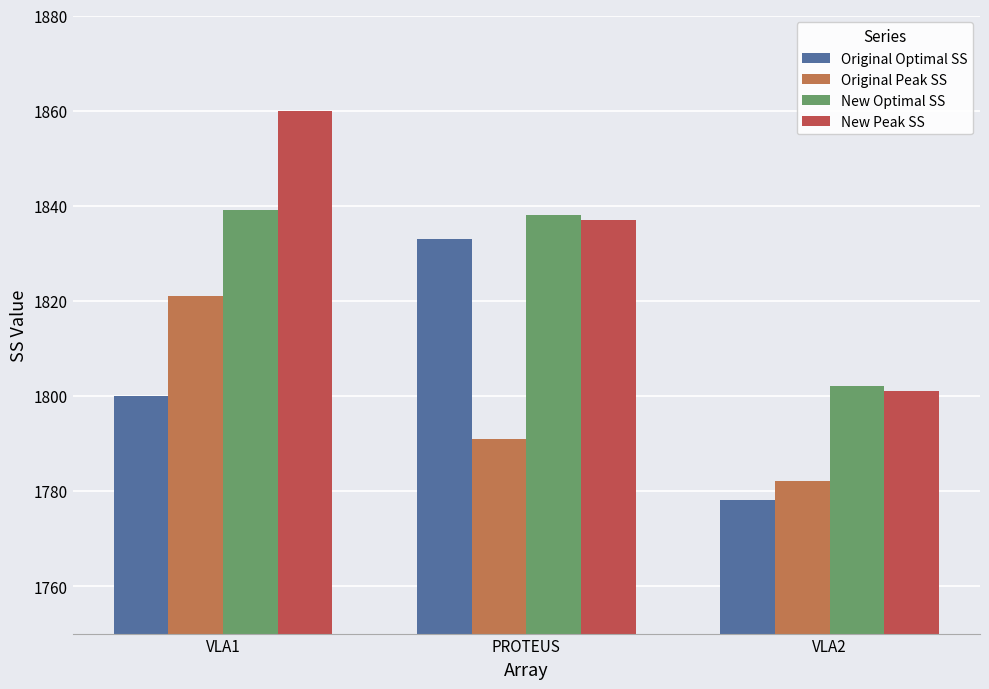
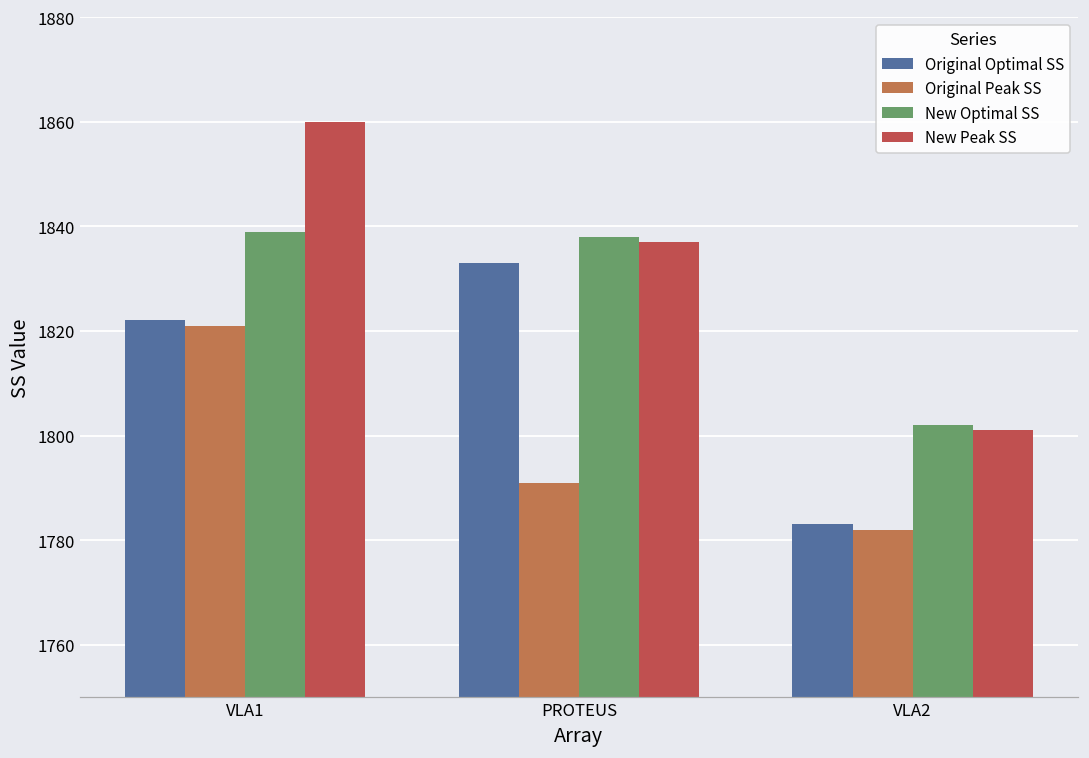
Original Optimal SS, VLA1: 1800 -> 1822
Original Optimal SS, VLA2: 1778 -> 1783
